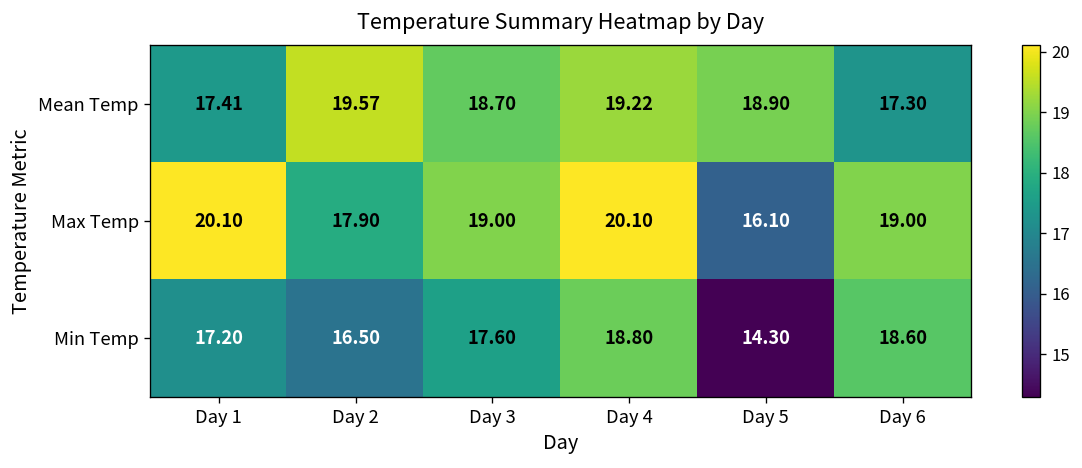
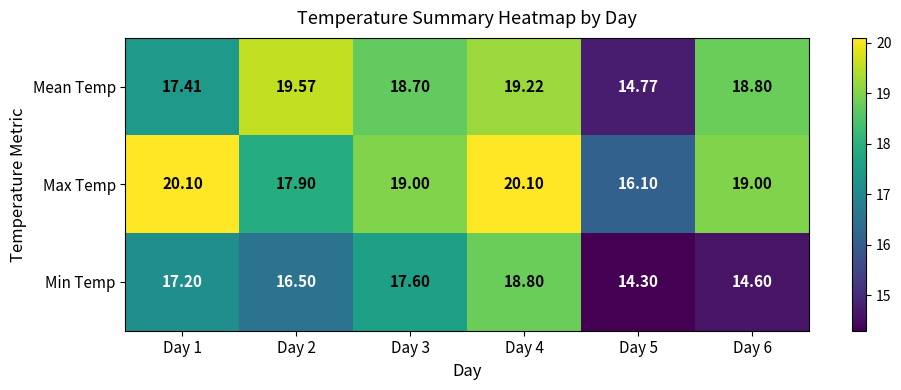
Mean Temp, Day 5: 18.90 -> 14.77
Mean Temp, Day 6: 17.30 -> 18.80
Min Temp, Day 6: 18.60 -> 14.60
